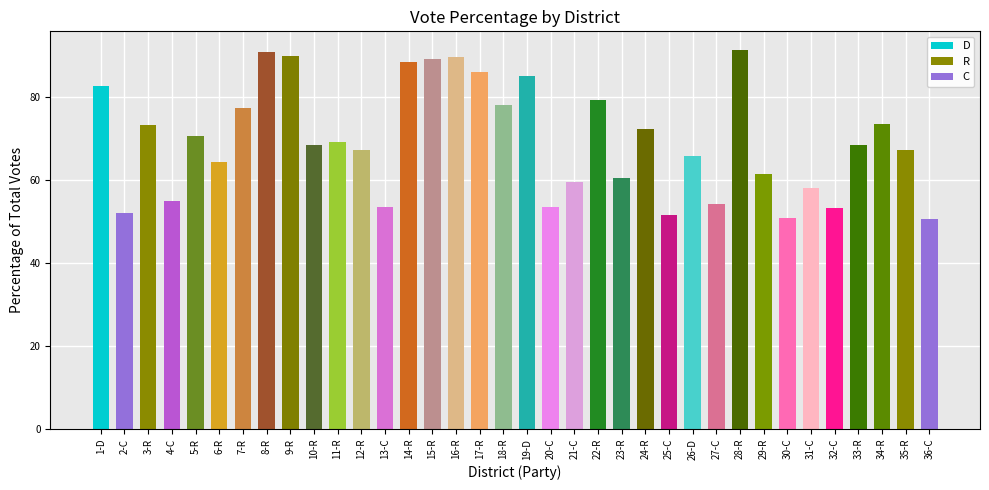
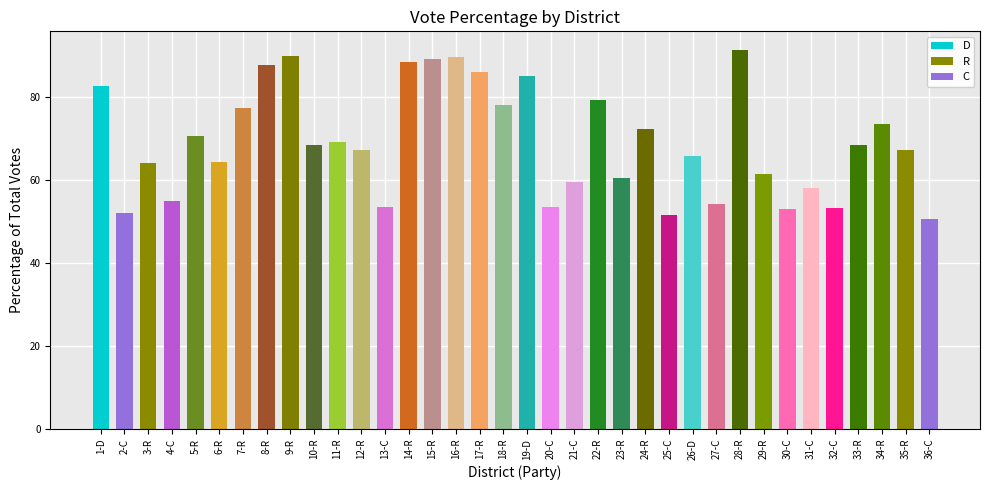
3-R: 73 -> 64
8-R: 91 -> 88
30-C: 51 -> 53
